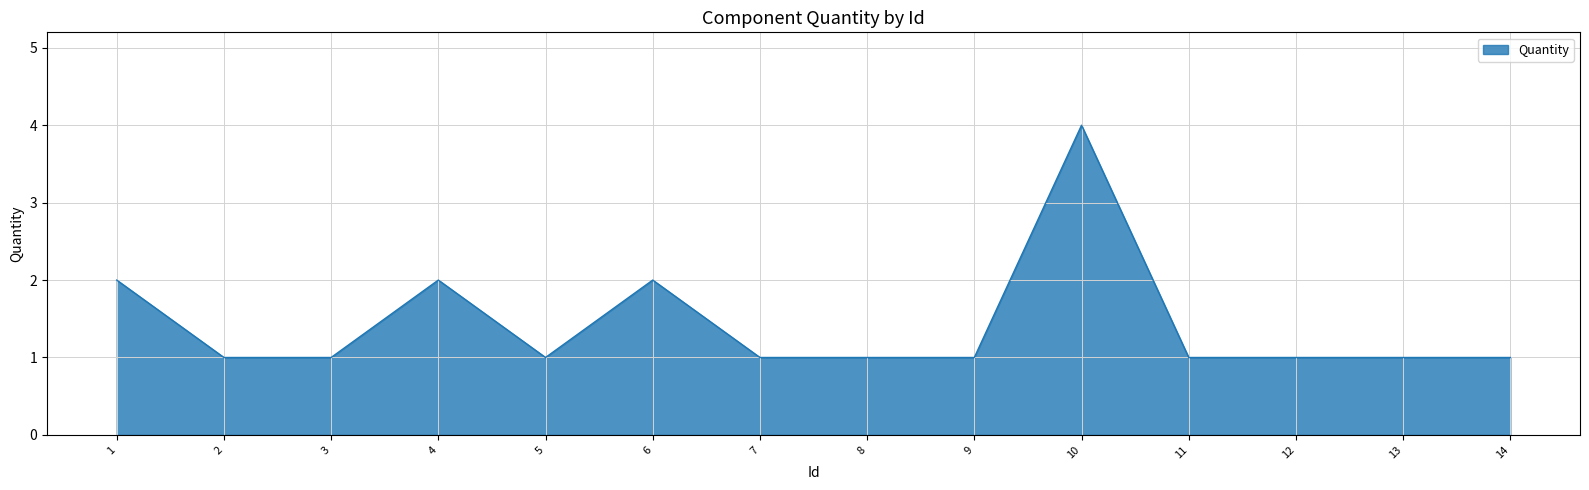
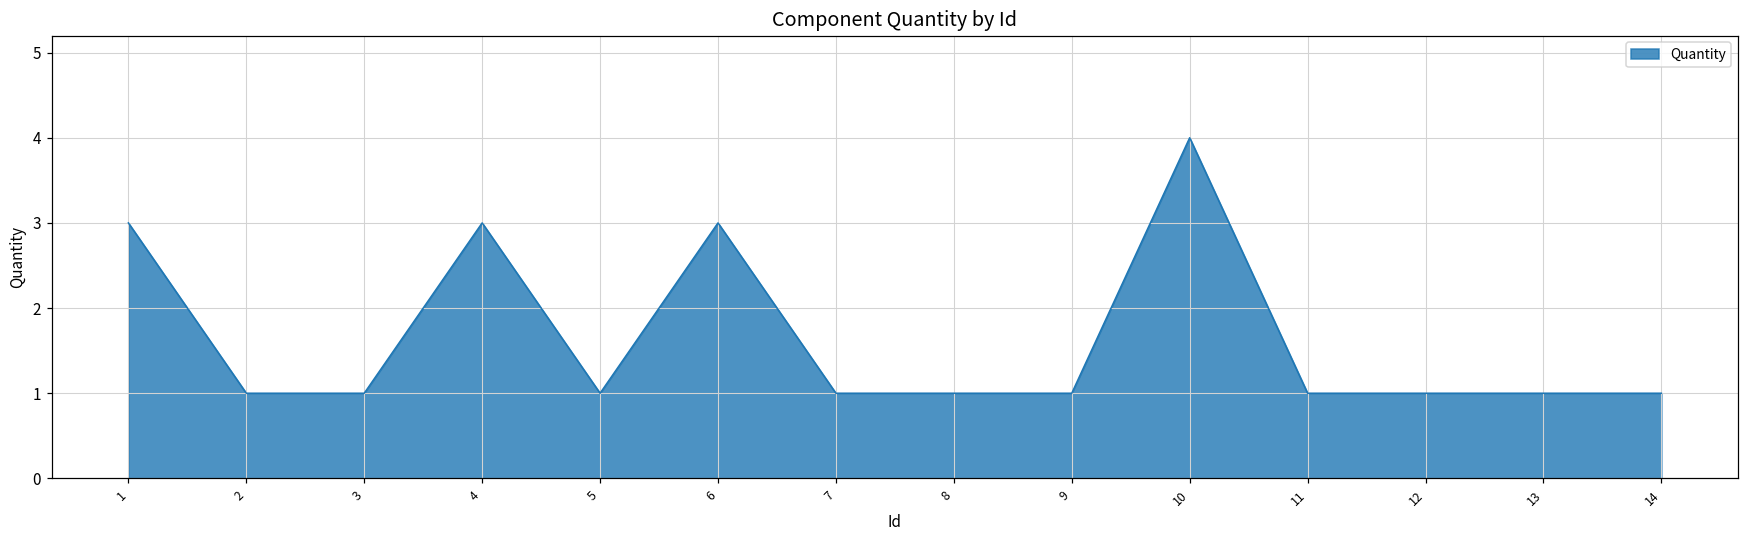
1: 2 -> 3
4: 2 -> 3
6: 2 -> 3
